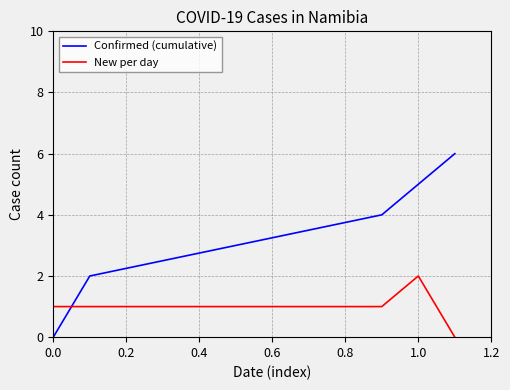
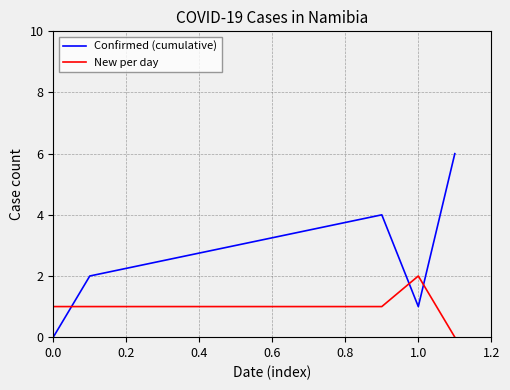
Confirmed (cumulative), 1.0: 5 -> 1
